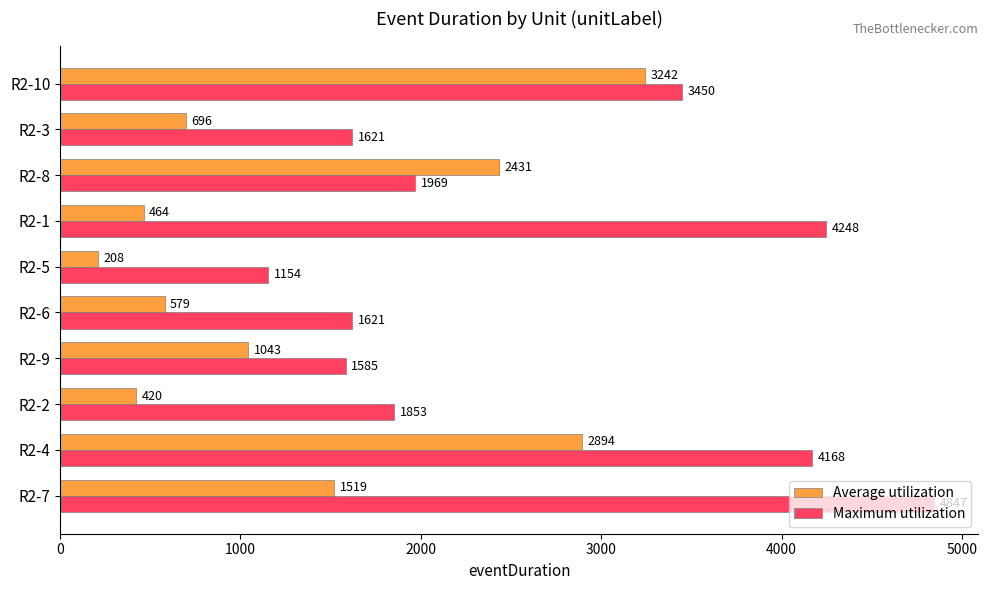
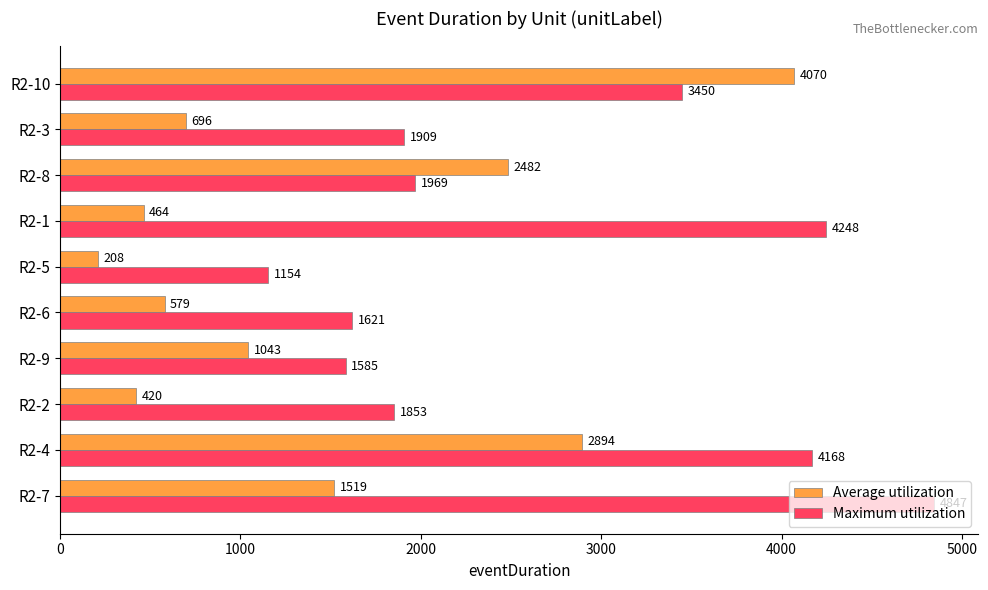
Average utilization, R2-10: 3242 -> 4070
Maximum utilization, R2-3: 1621 -> 1909
Average utilization, R2-8: 2431 -> 2482
